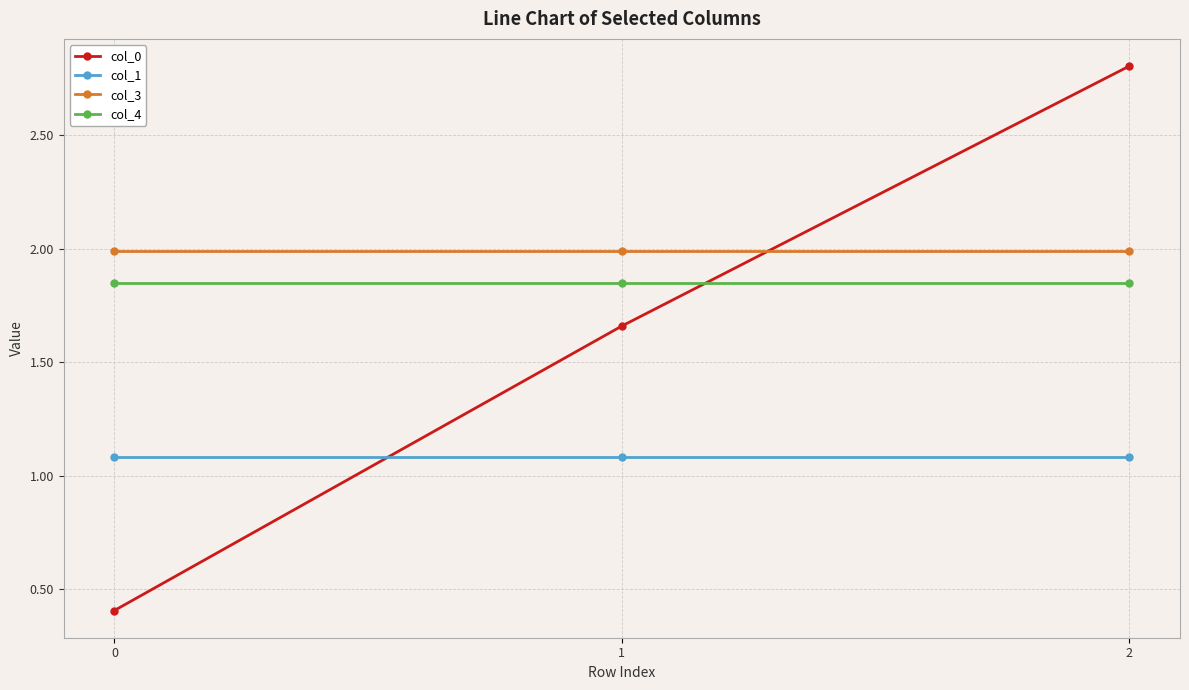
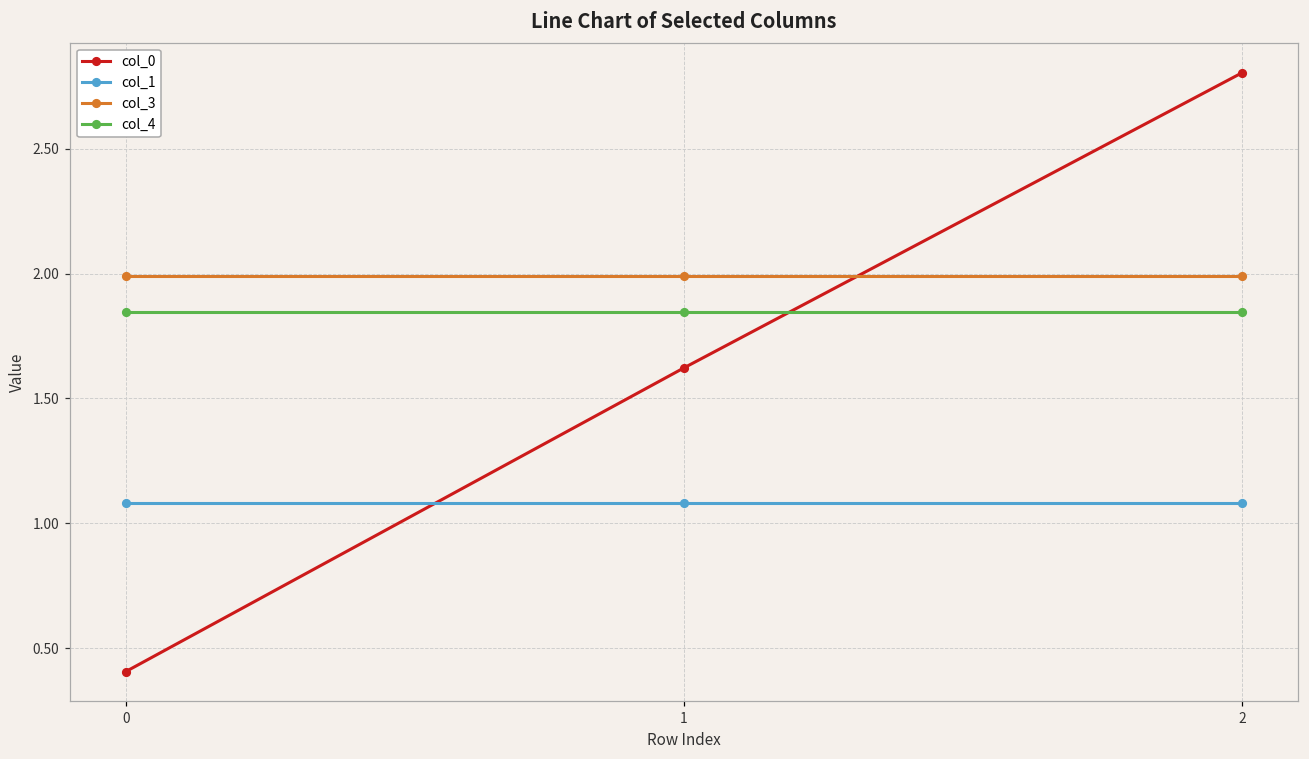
col_0, 1: 1.66 -> 1.62
